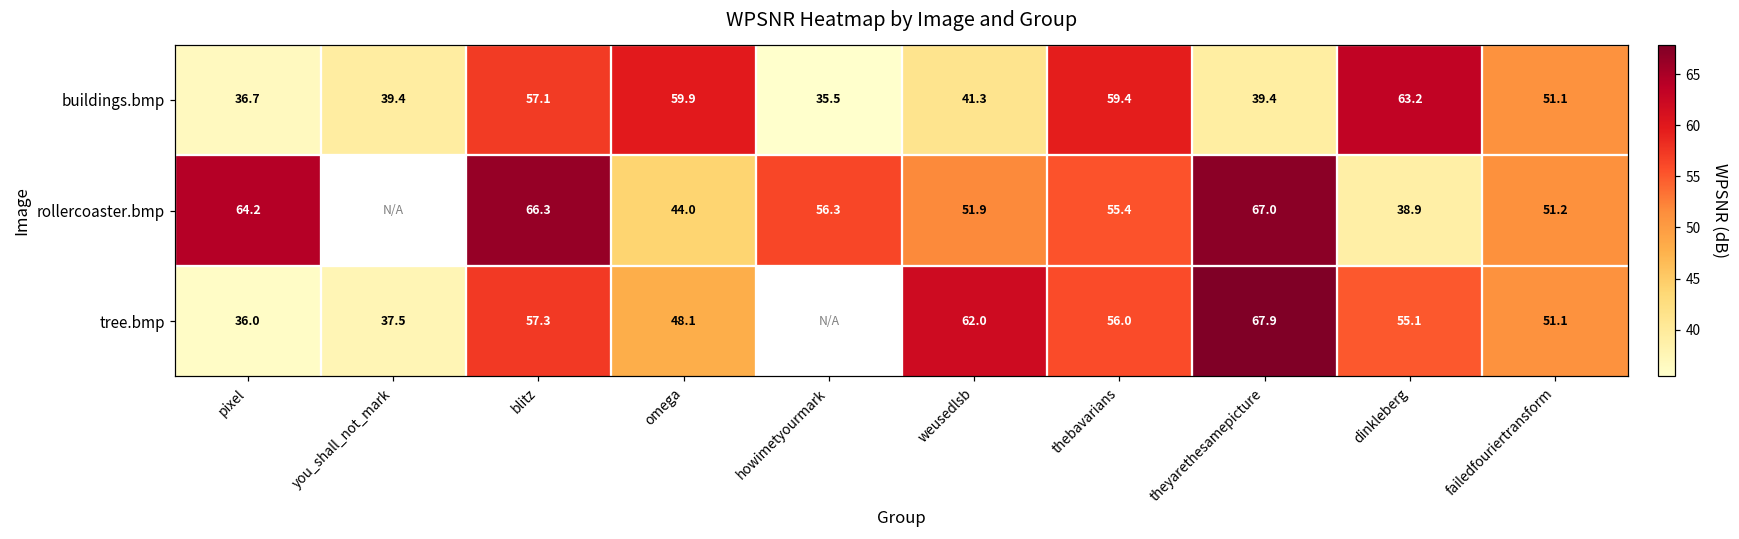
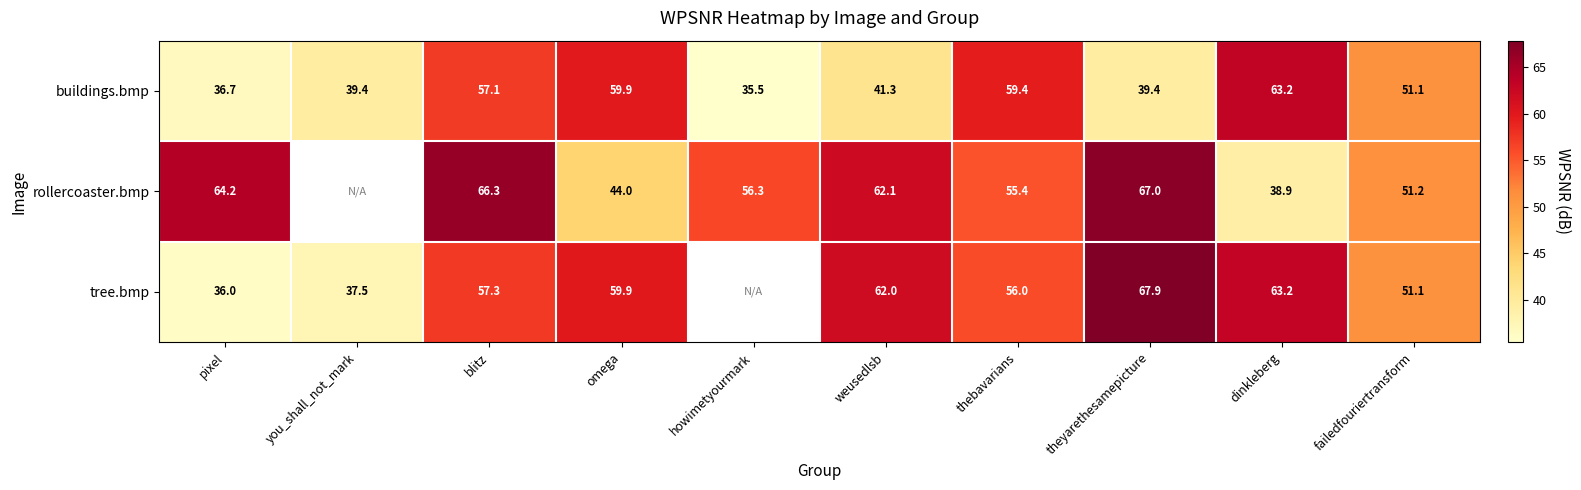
rollercoaster.bmp, weusedlsb: 51.9 -> 62.1
tree.bmp, omega: 48.1 -> 59.9
tree.bmp, dinkleberg: 55.1 -> 63.2
